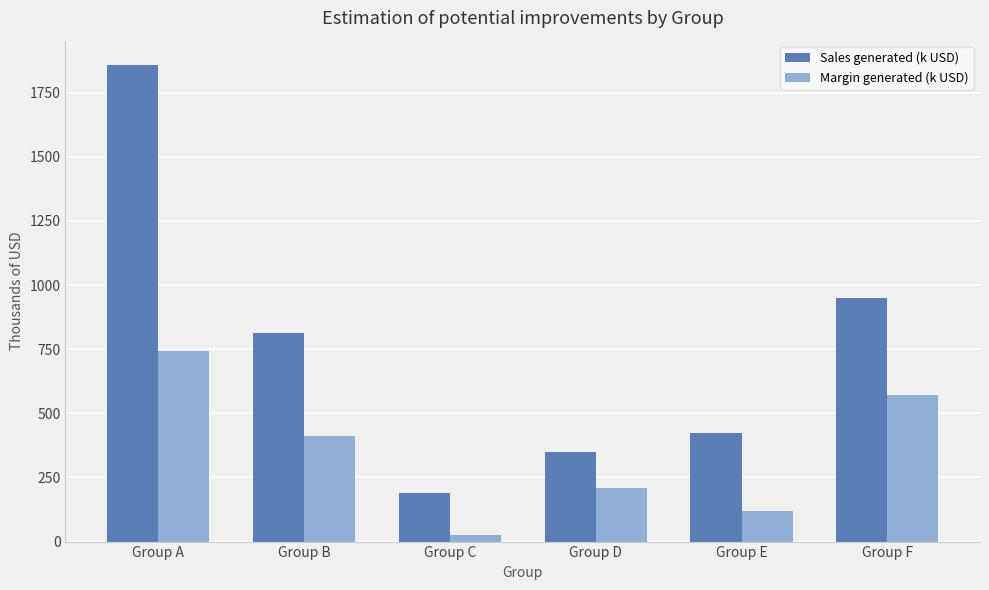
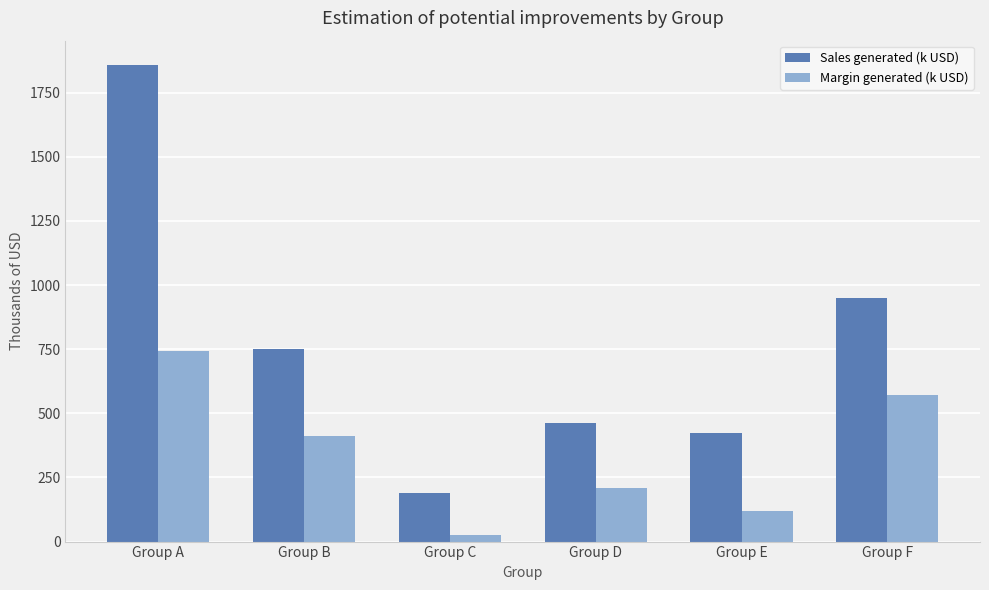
Sales generated (k USD), Group B: 810 -> 750
Sales generated (k USD), Group D: 350 -> 460
